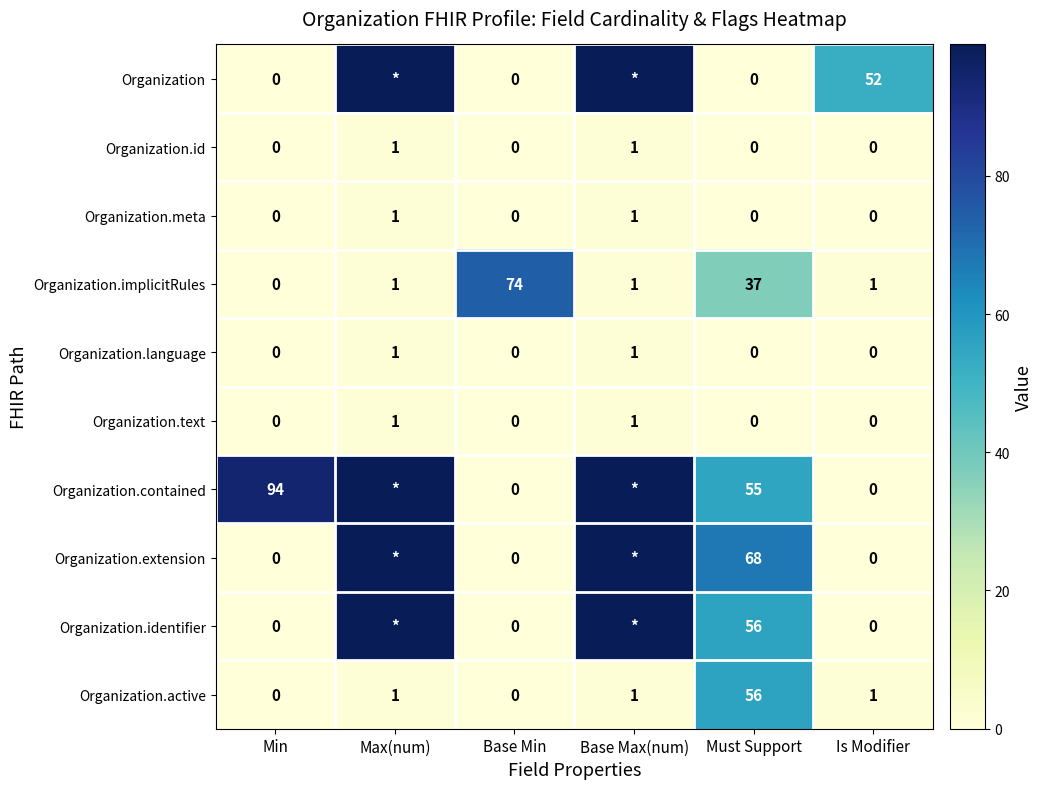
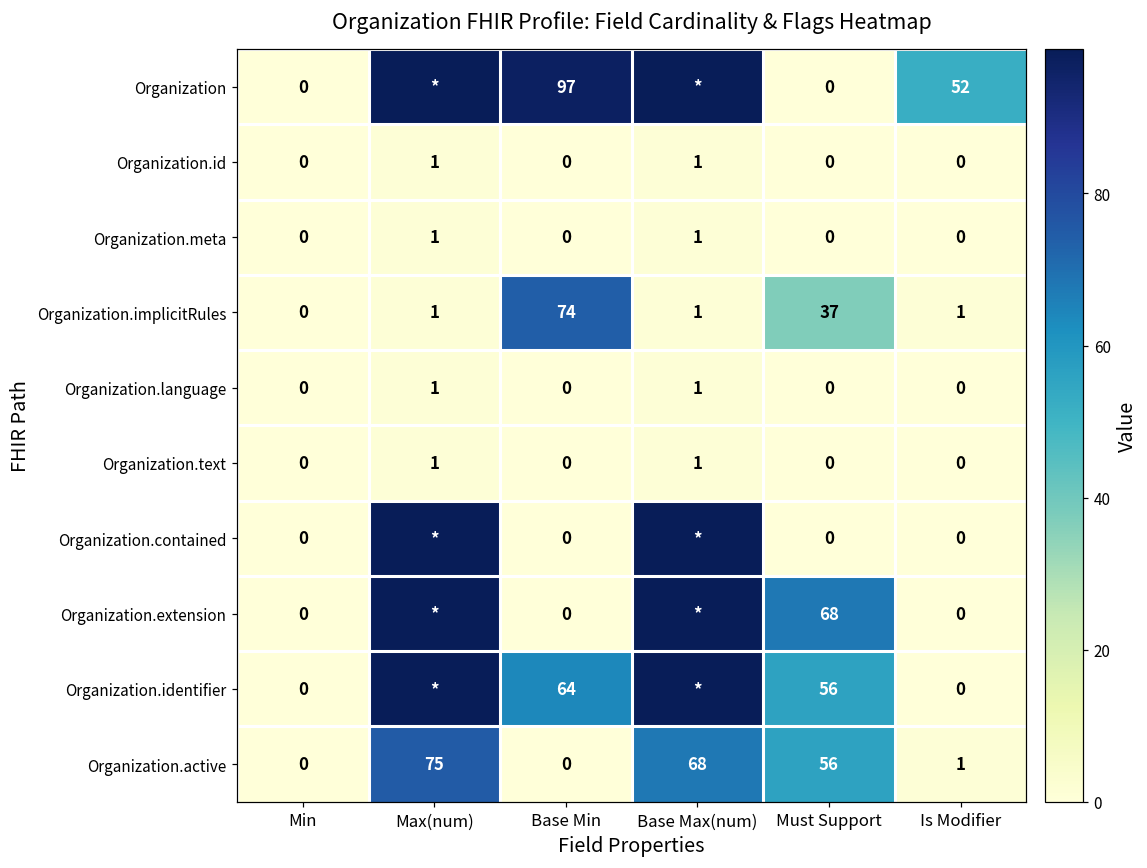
Organization, Base Min: 0 -> 97
Organization.contained, Min: 94 -> 0
Organization.contained, Must Support: 55 -> 0
Organization.identifier, Base Min: 0 -> 64
Organization.active, Max(num): 1 -> 75
Organization.active, Base Max(num): 1 -> 68
